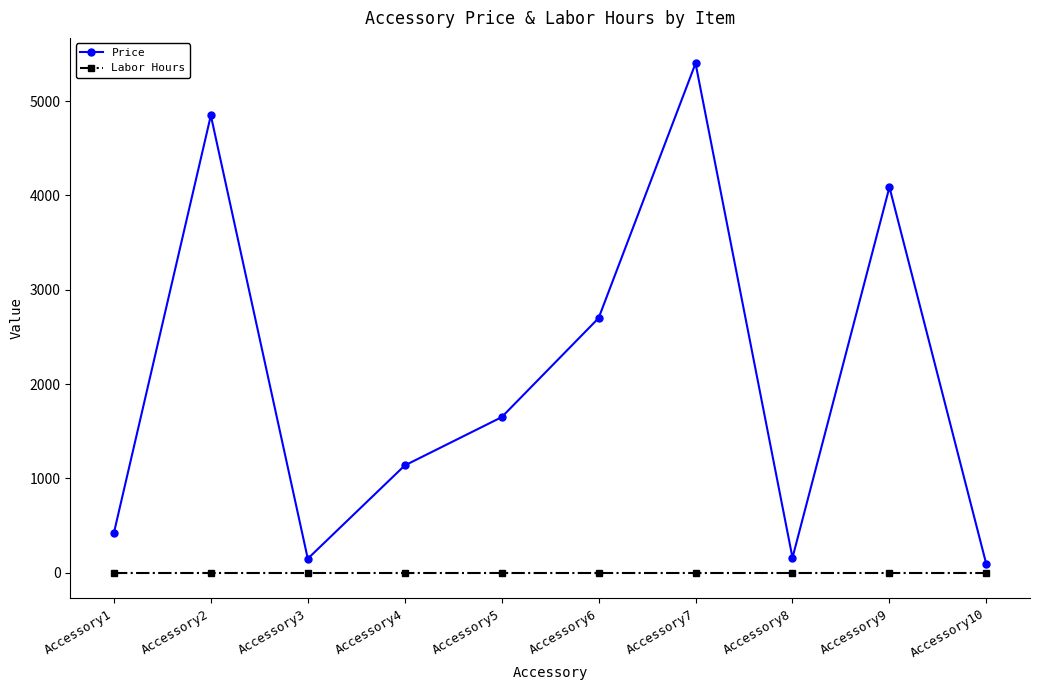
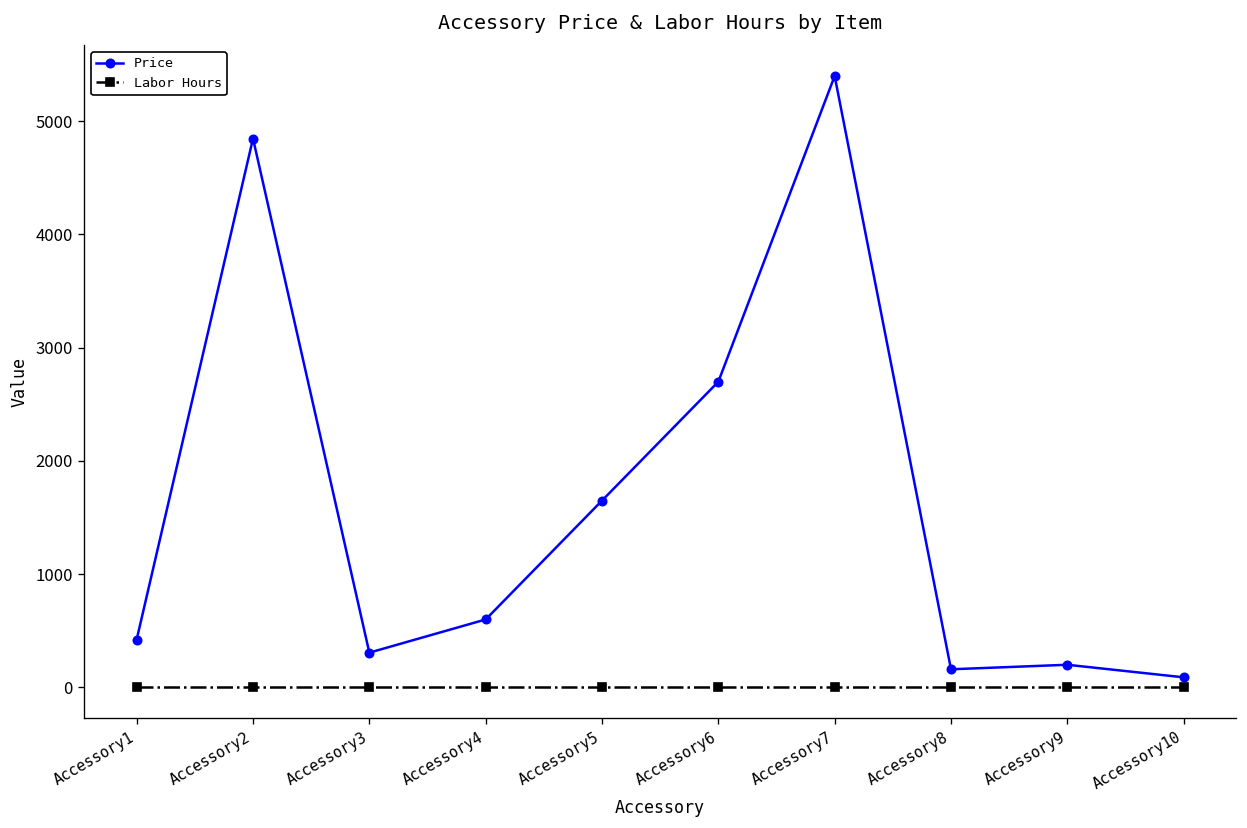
Price, Accessory3: 100 -> 300
Price, Accessory4: 1100 -> 600
Price, Accessory9: 4100 -> 200
